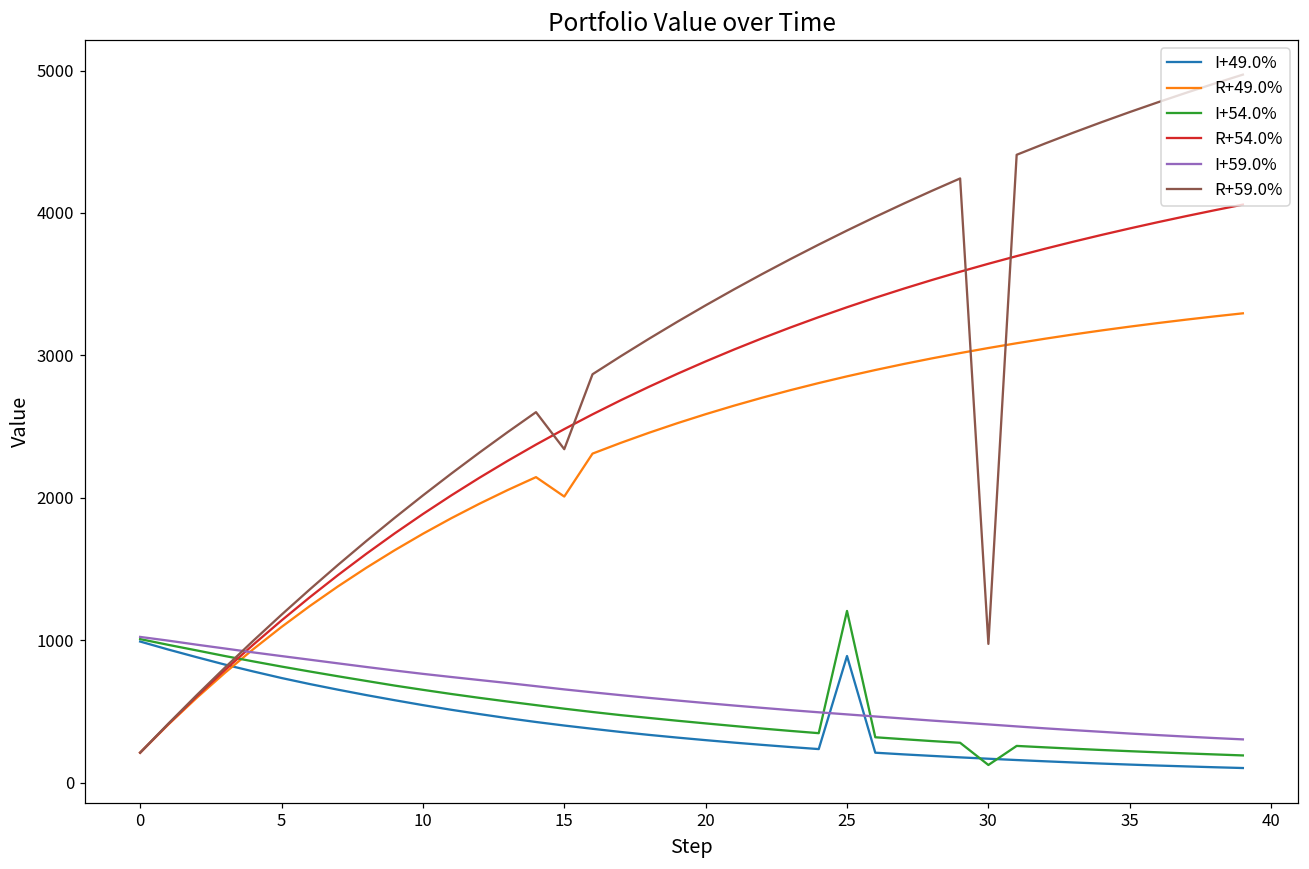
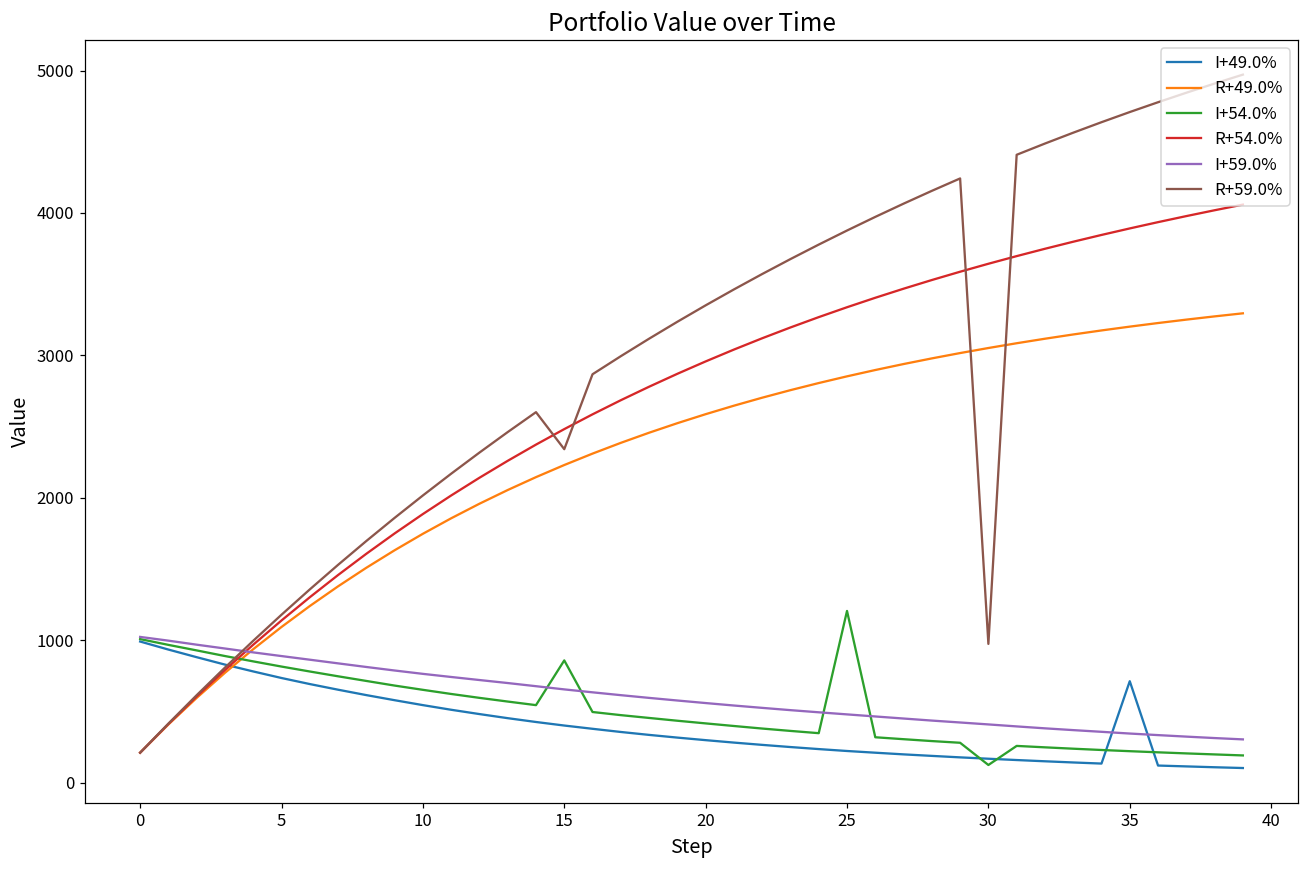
R+49.0%, 15: 2010 -> 2230
I+54.0%, 15: 520 -> 860
I+49.0%, 25: 890 -> 220
I+49.0%, 35: 130 -> 710
